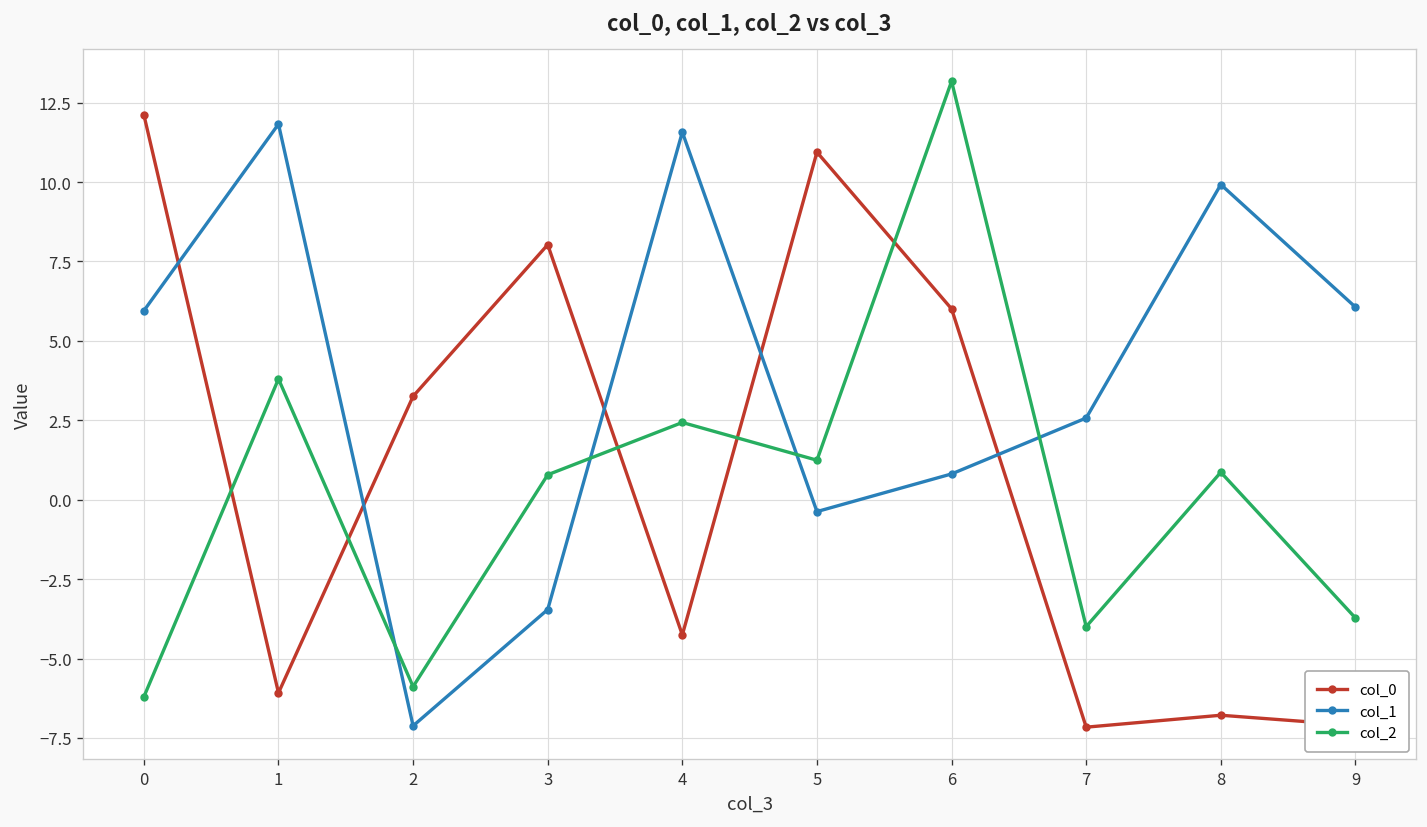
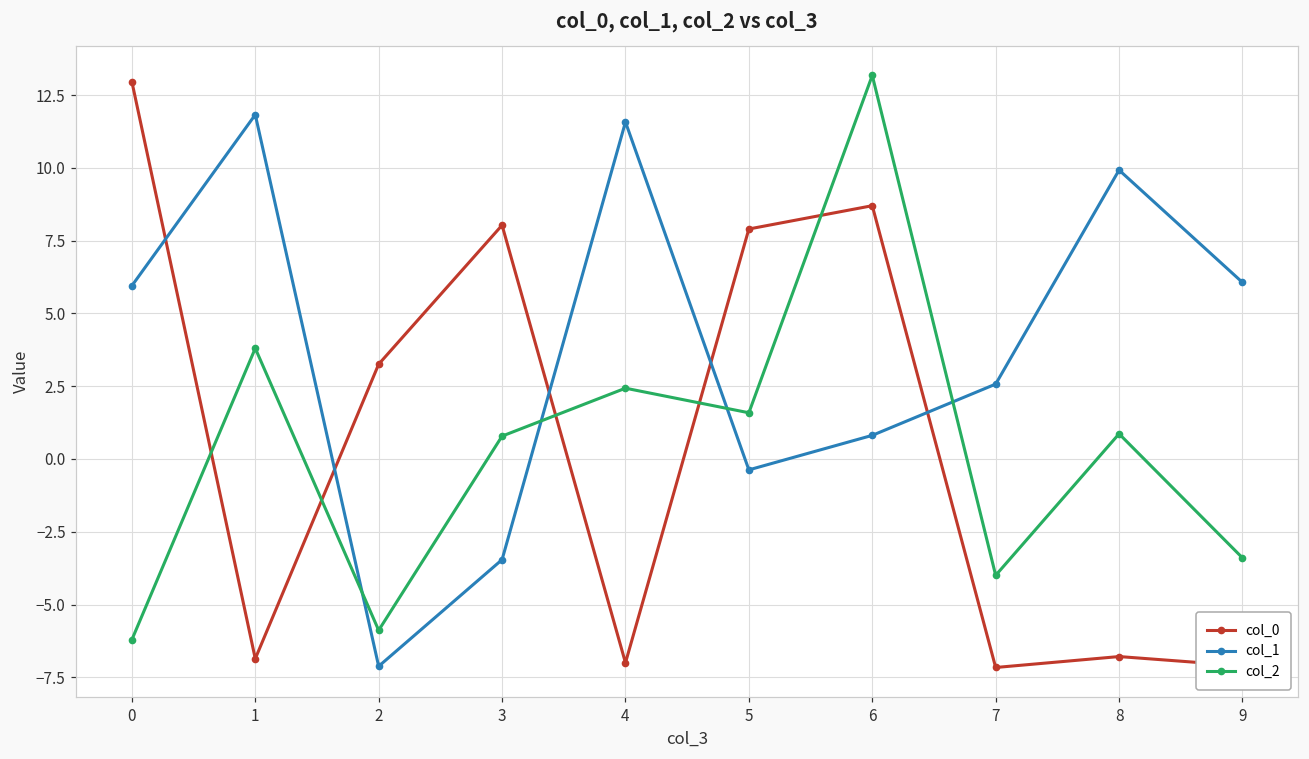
col_0, 0: 12.1 -> 13.0
col_0, 1: -6.1 -> -6.9
col_0, 4: -4.3 -> -7.0
col_0, 5: 10.9 -> 7.9
col_2, 5: 1.2 -> 1.6
col_0, 6: 6.0 -> 8.7
col_2, 9: -3.7 -> -3.4
